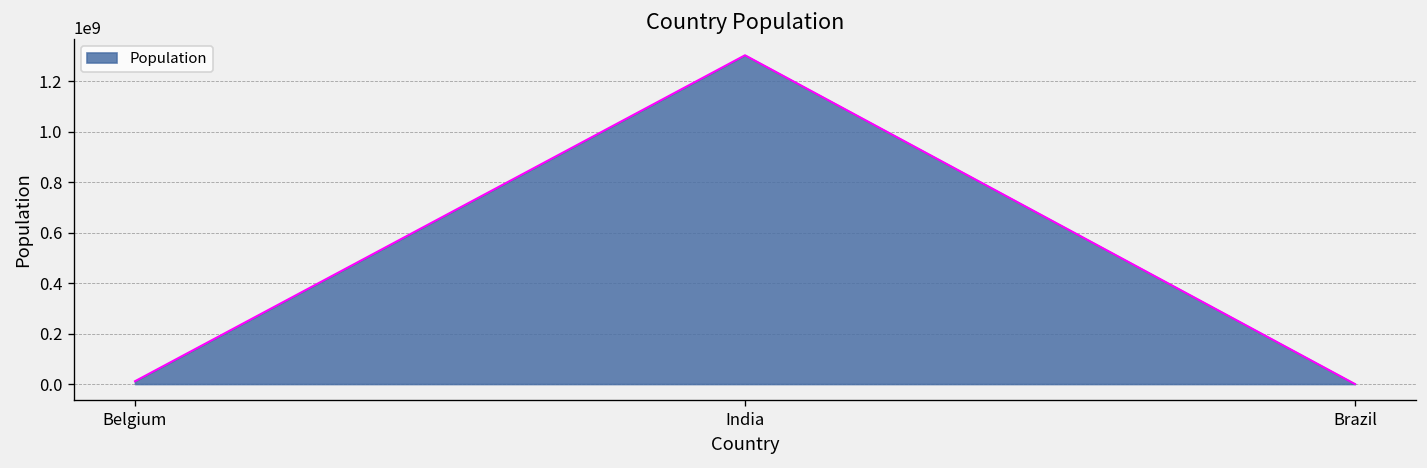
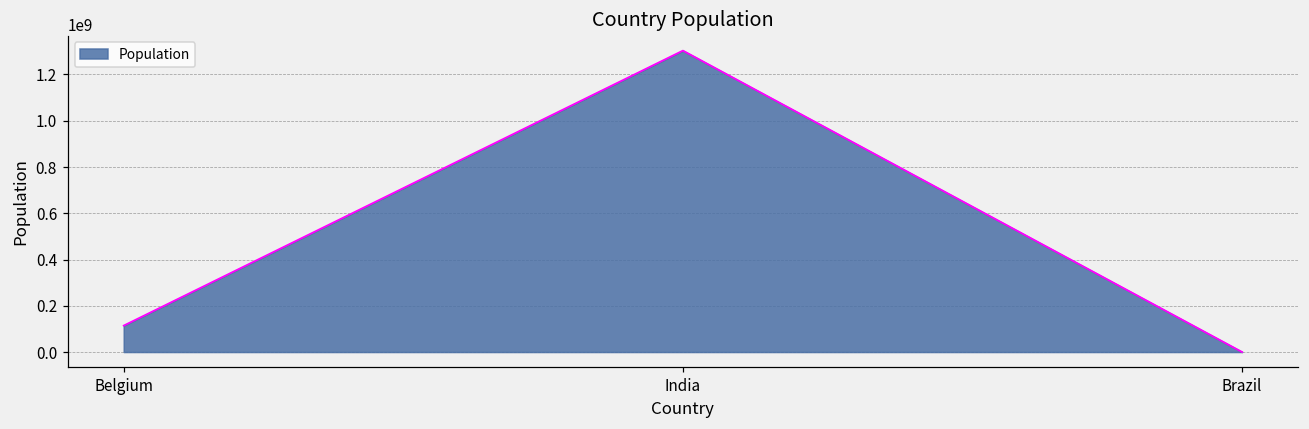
Belgium: 10000000 -> 110000000
